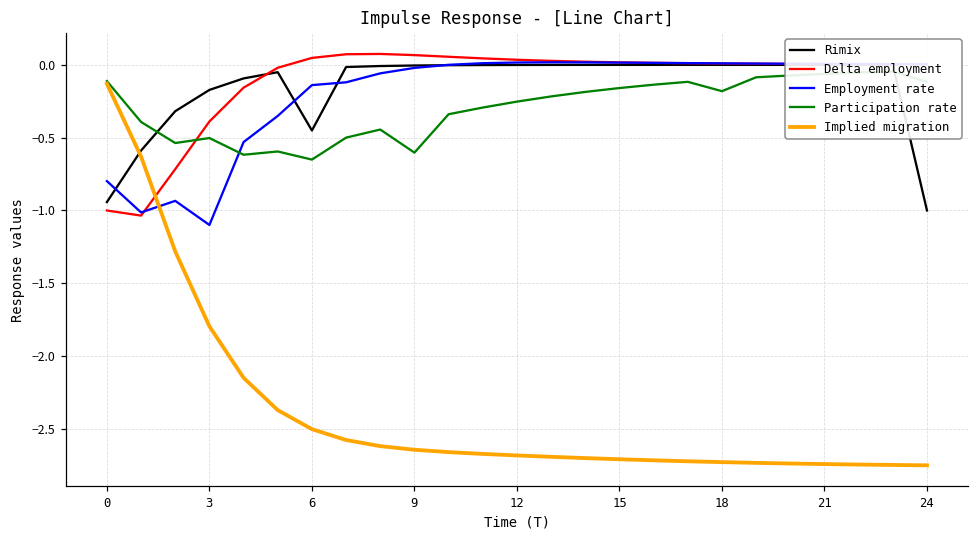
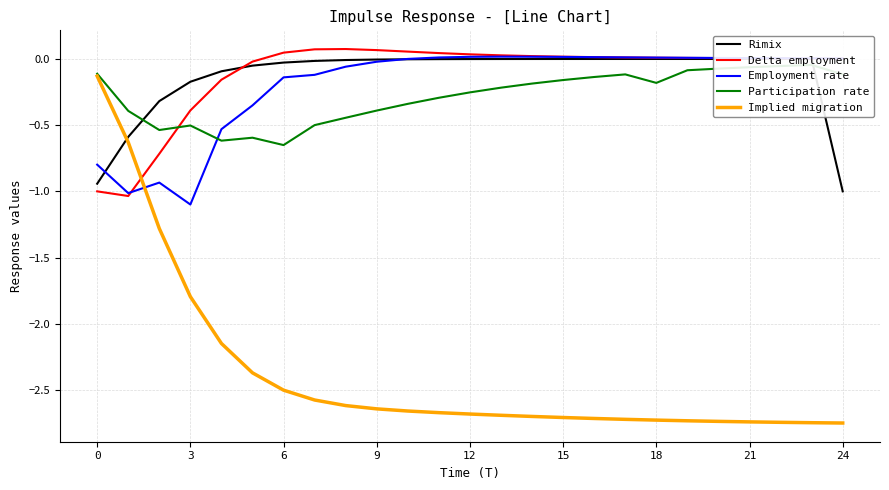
Rimix, 6: -0.45 -> -0.03
Participation rate, 9: -0.60 -> -0.39
